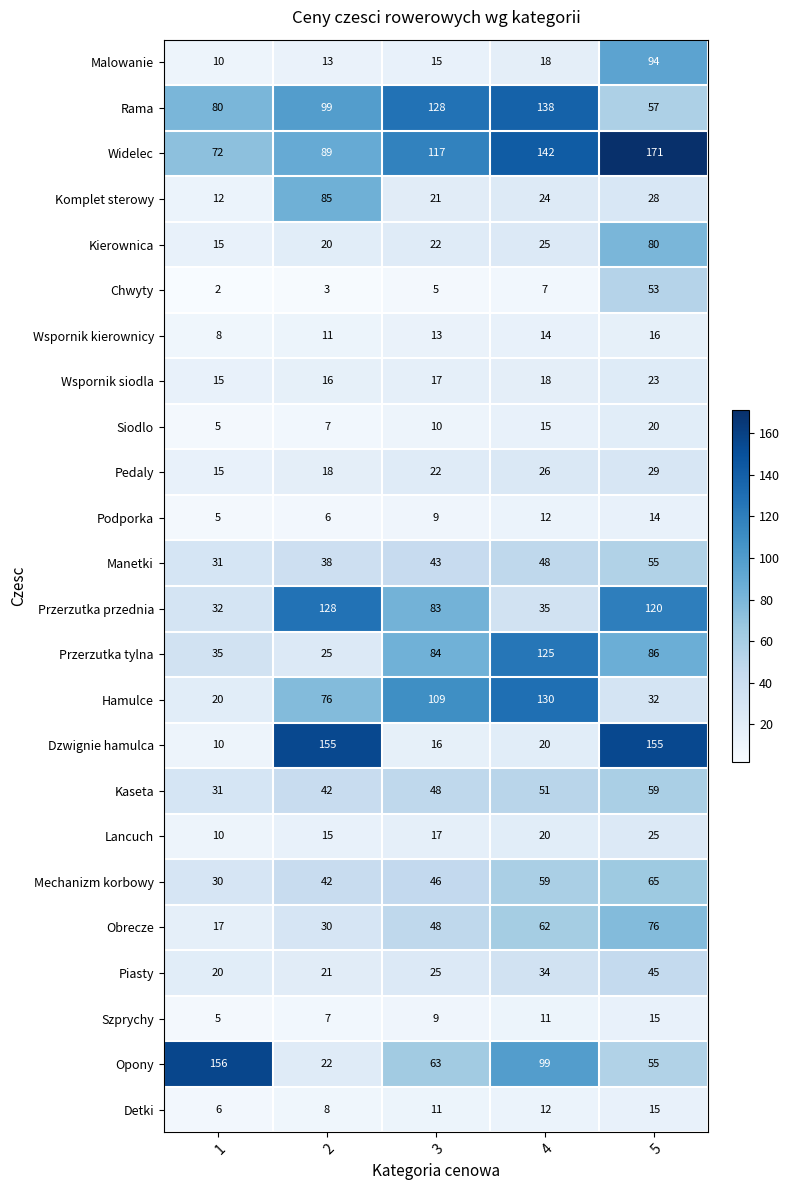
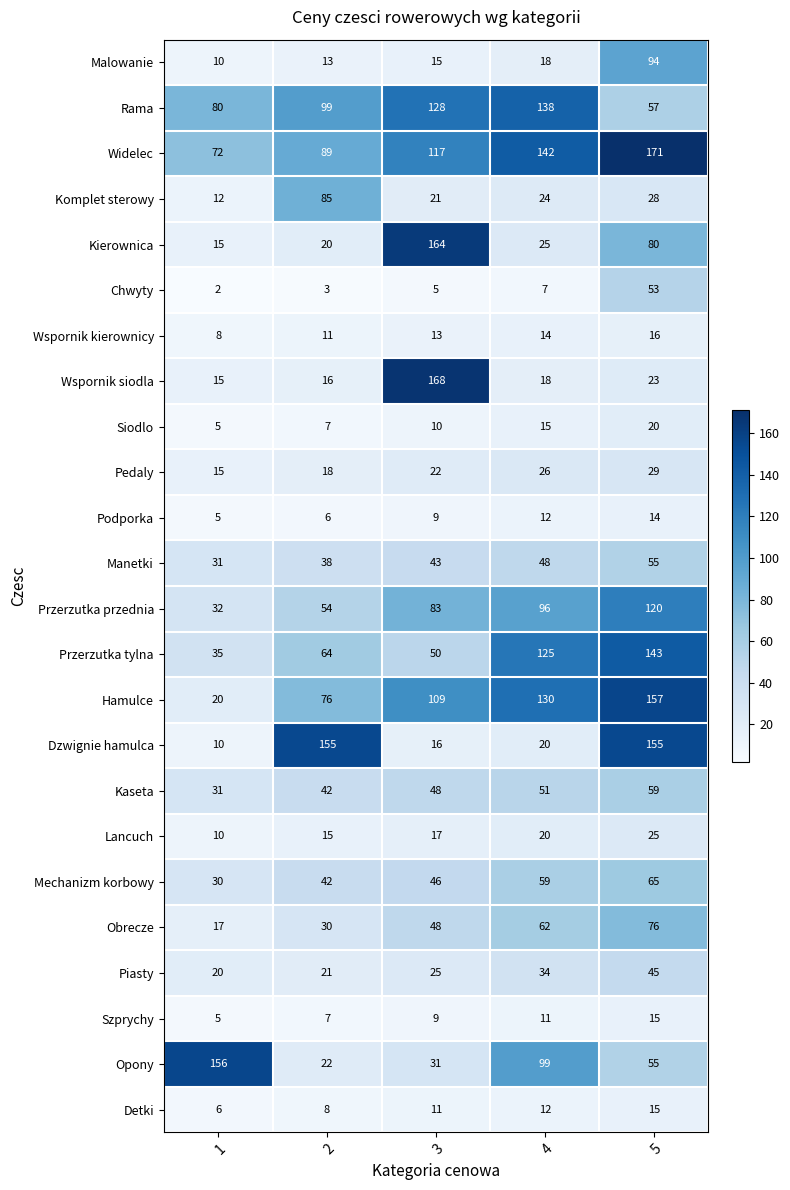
Kierownica, 3: 22 -> 164
Wspornik siodla, 3: 17 -> 168
Przerzutka przednia, 2: 128 -> 54
Przerzutka przednia, 4: 35 -> 96
Przerzutka tylna, 2: 25 -> 64
Przerzutka tylna, 3: 84 -> 50
Przerzutka tylna, 5: 86 -> 143
Hamulce, 5: 32 -> 157
Opony, 3: 63 -> 31
